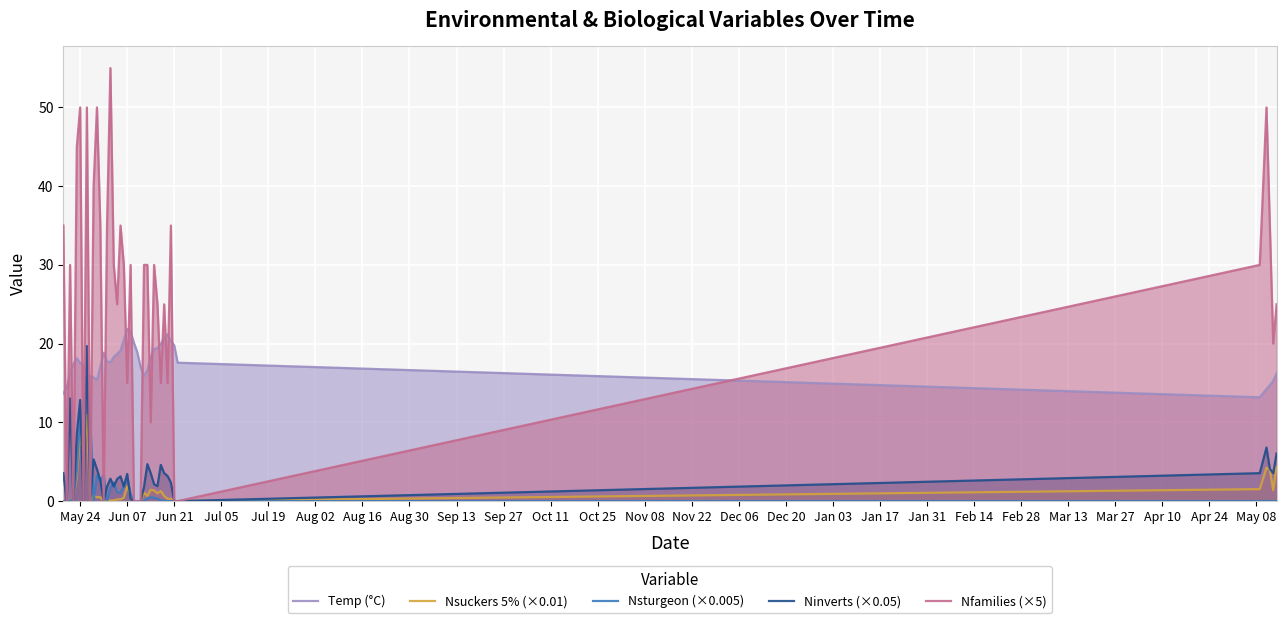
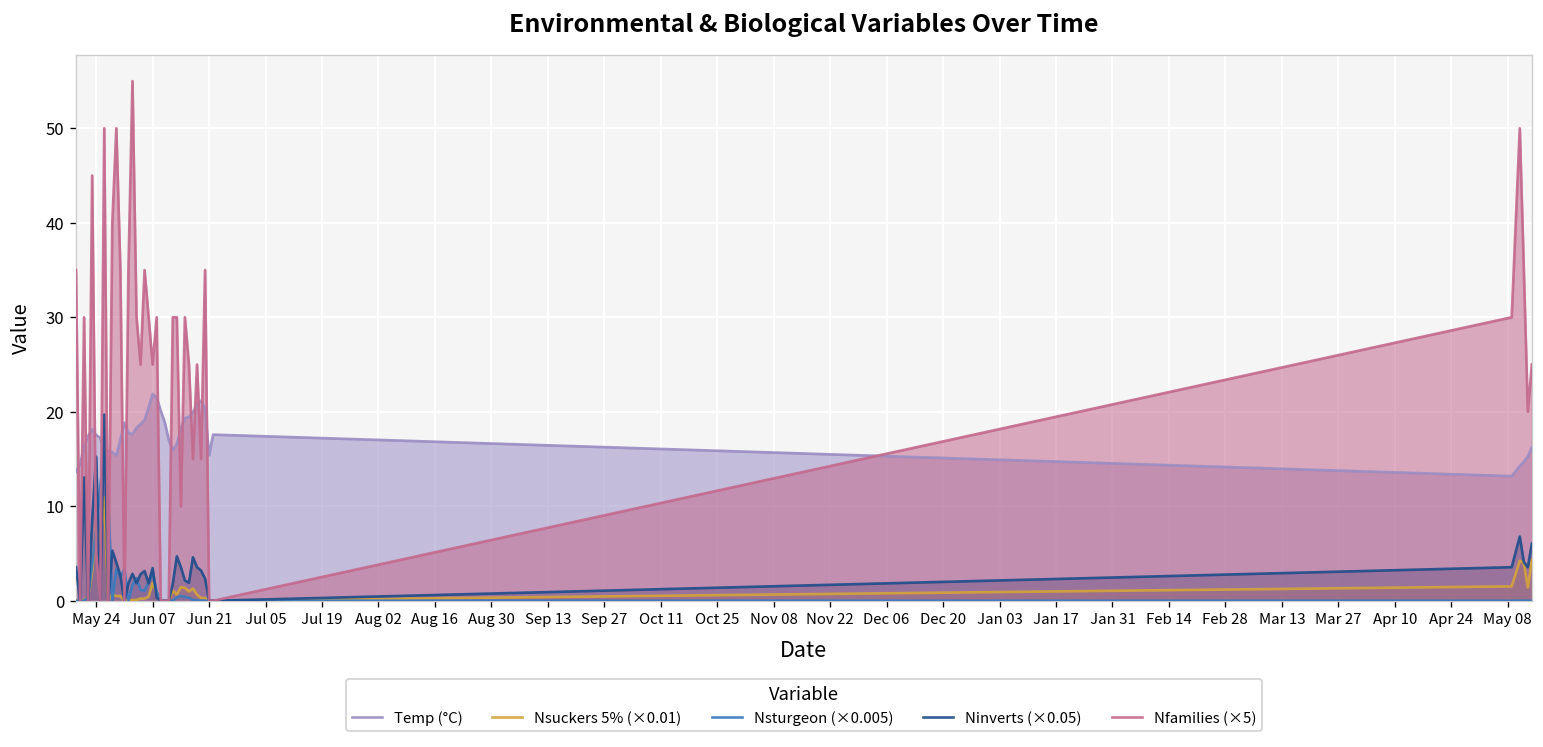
Nsturgeon (×0.005), May 24: 10 -> 8
Ninverts (×0.05), May 24: 13 -> 15
Nfamilies (×5), May 24: 50 -> 5
Nfamilies (×5), Jun 07: 15 -> 25
Temp (°C), Jun 21: 20 -> 15
